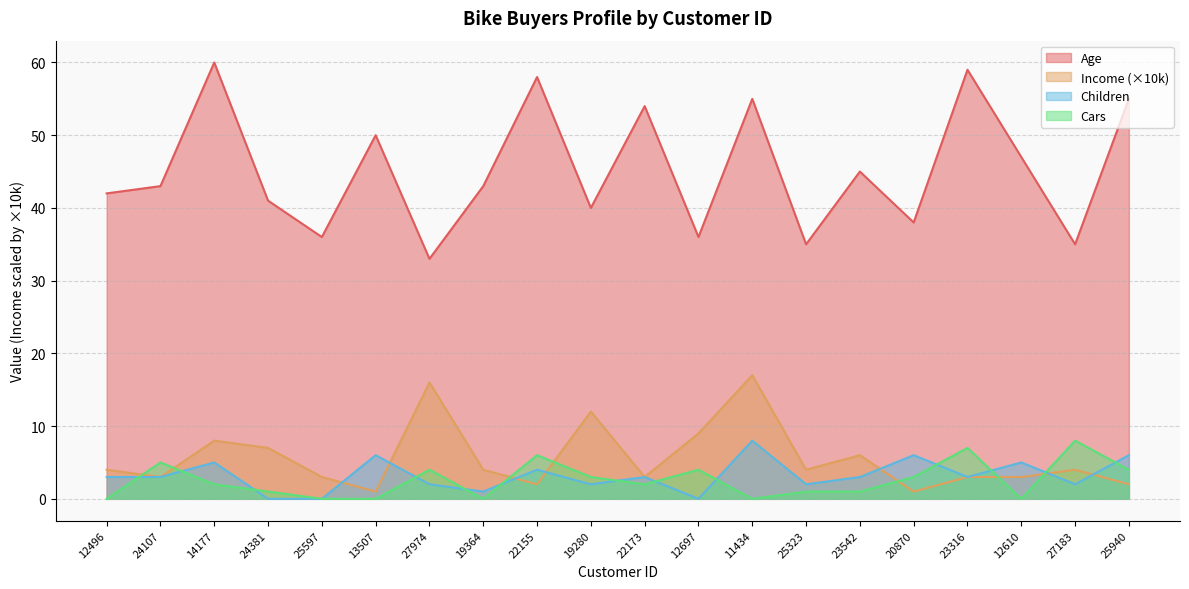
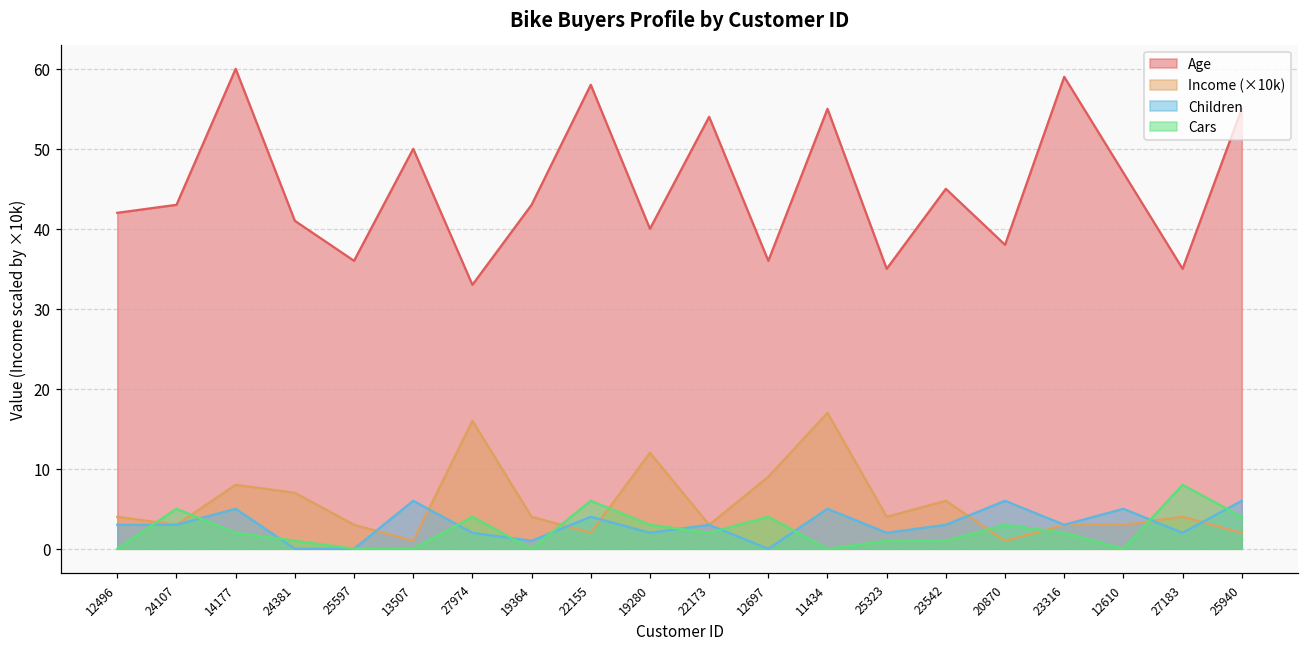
Children, 11434: 8 -> 5
Cars, 23316: 7 -> 2
